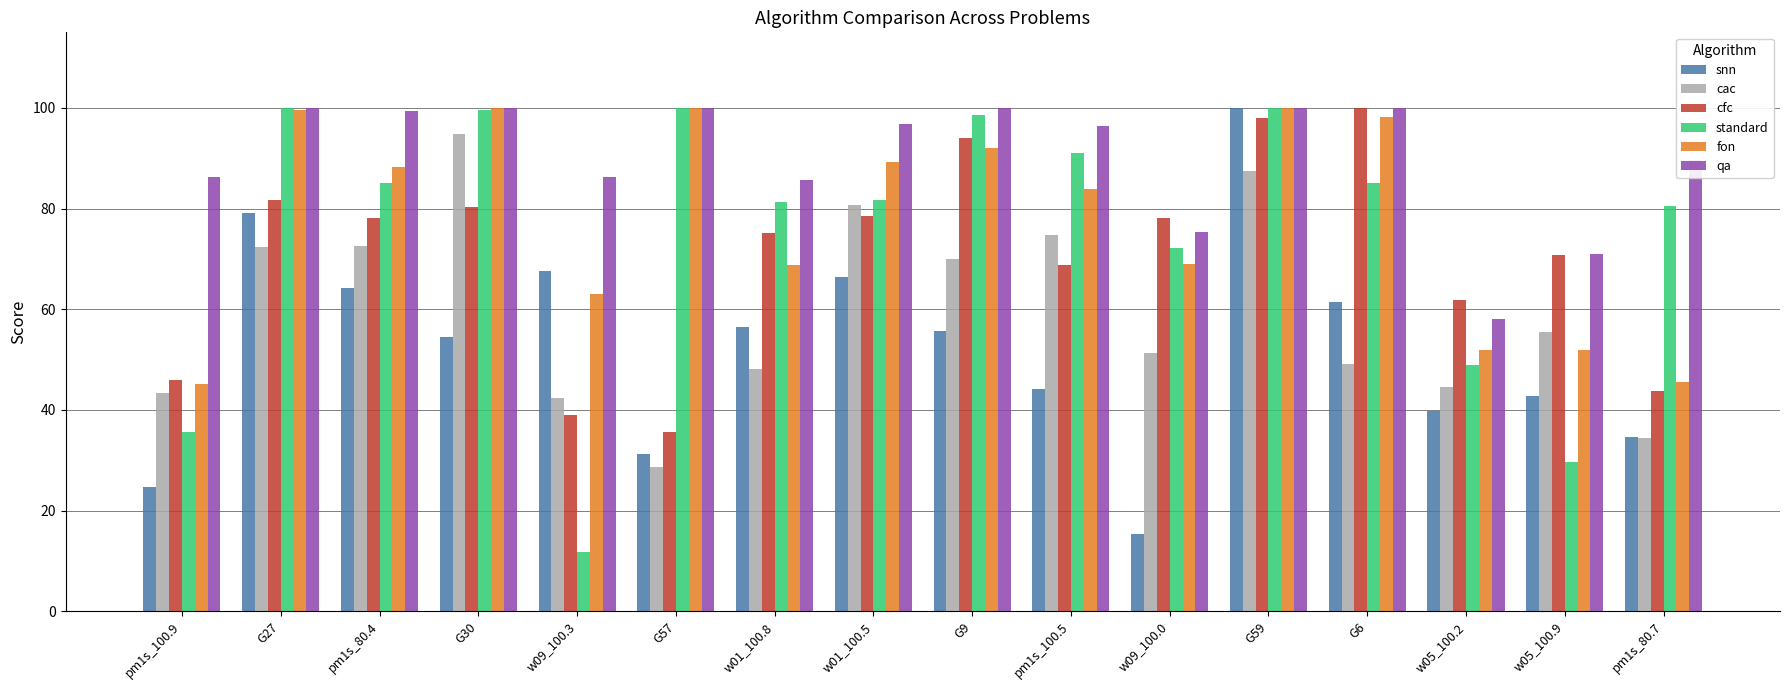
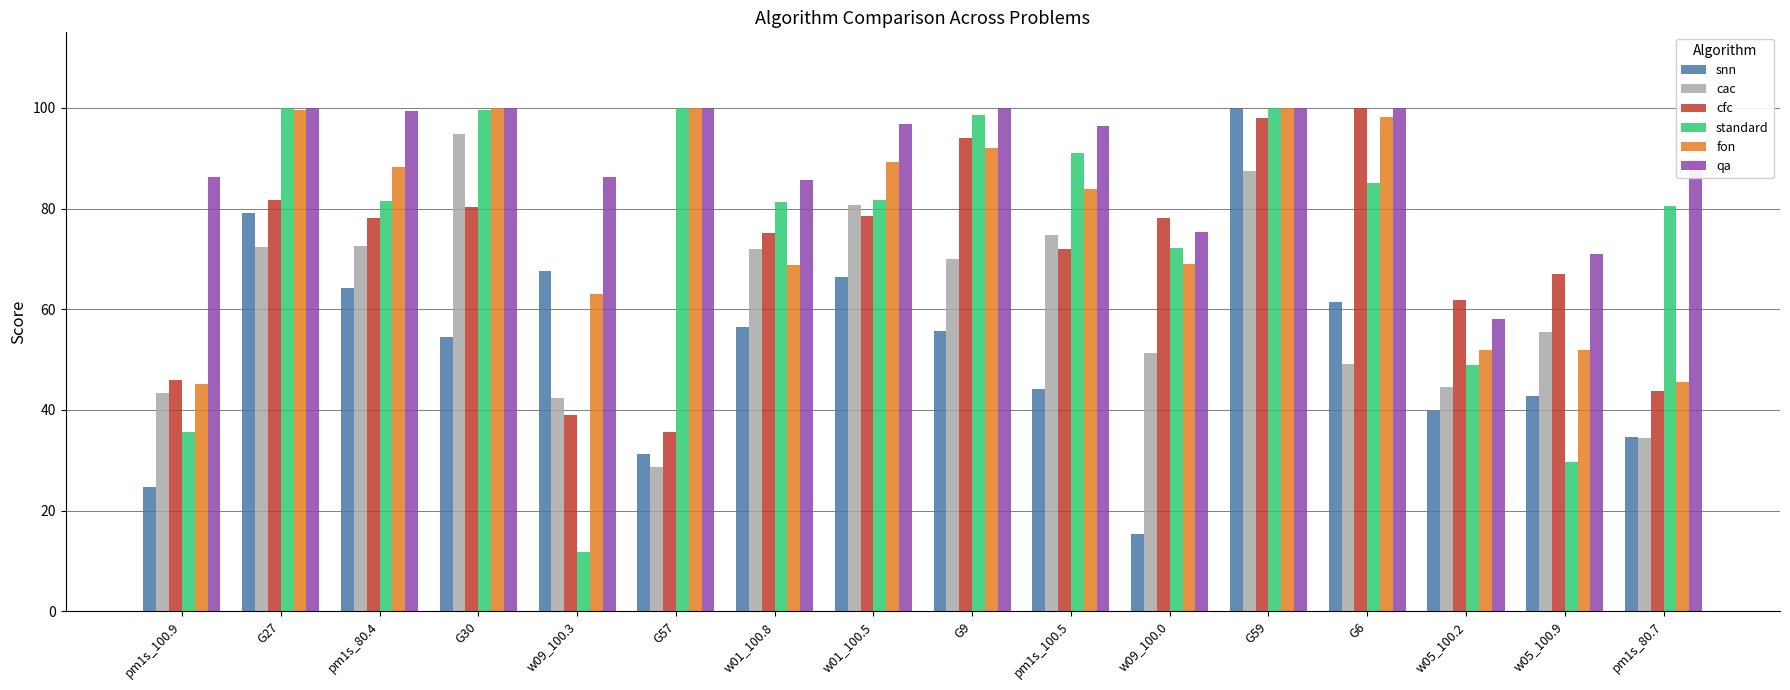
standard, pm1s_80.4: 85 -> 81
cac, w01_100.8: 48 -> 72
cfc, pm1s_100.5: 69 -> 72
cfc, w05_100.9: 71 -> 67
